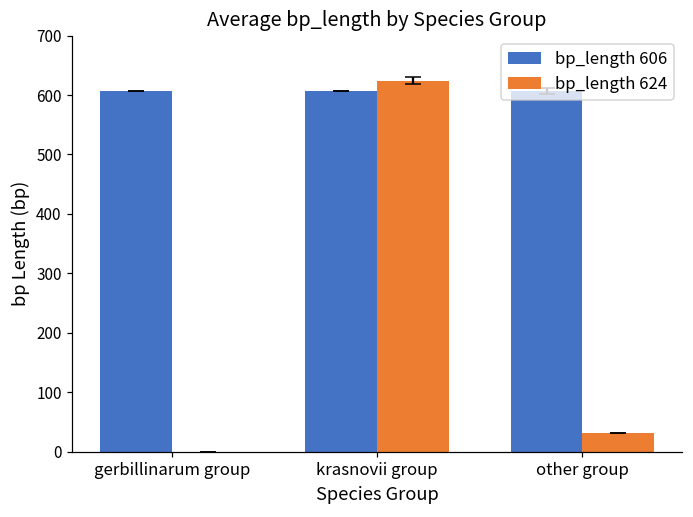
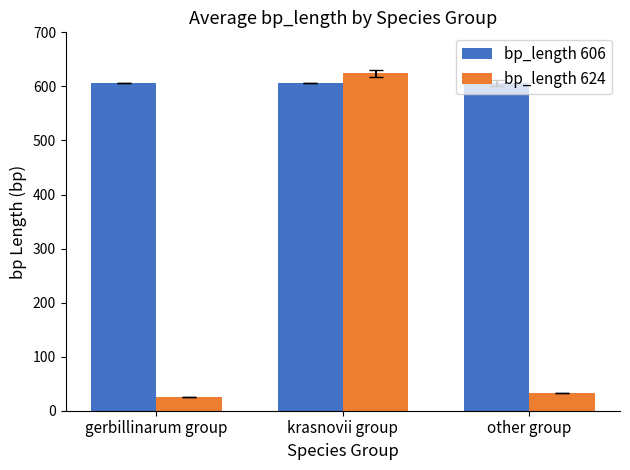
bp_length 624, gerbillinarum group: 0 -> 30
